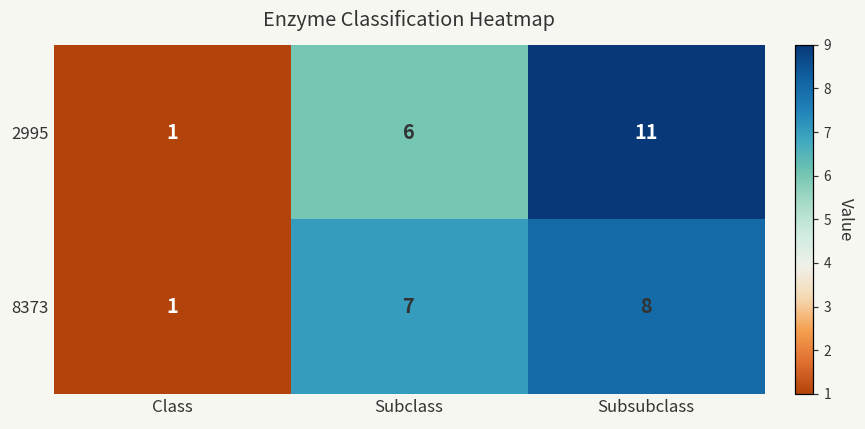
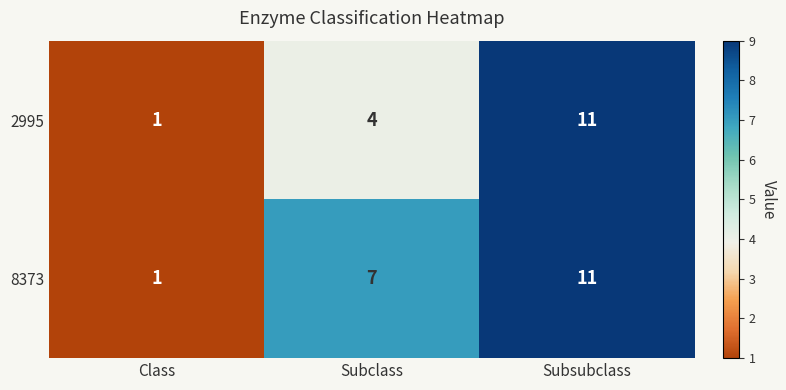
2995, Subclass: 6 -> 4
8373, Subsubclass: 8 -> 11
